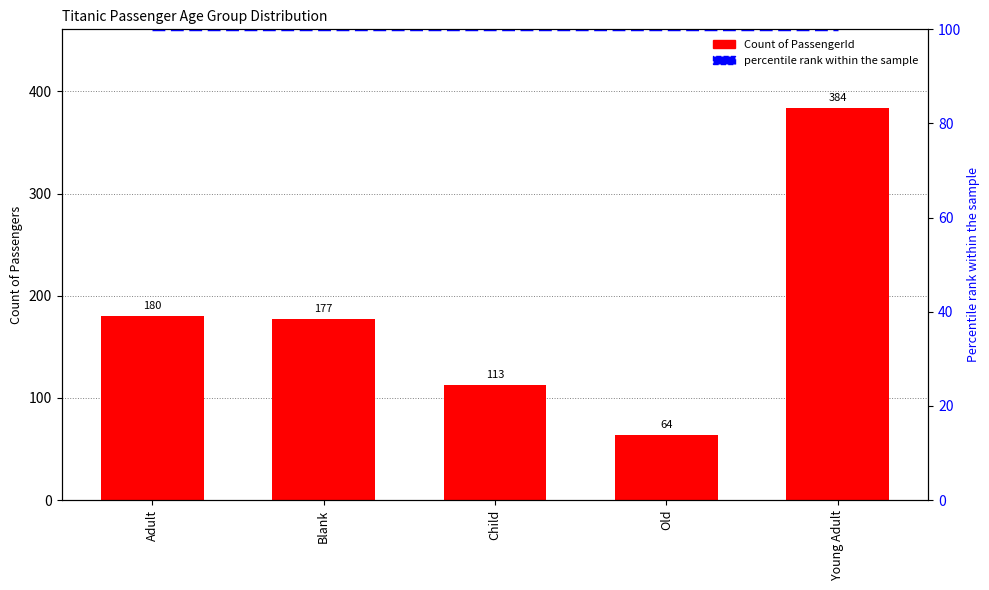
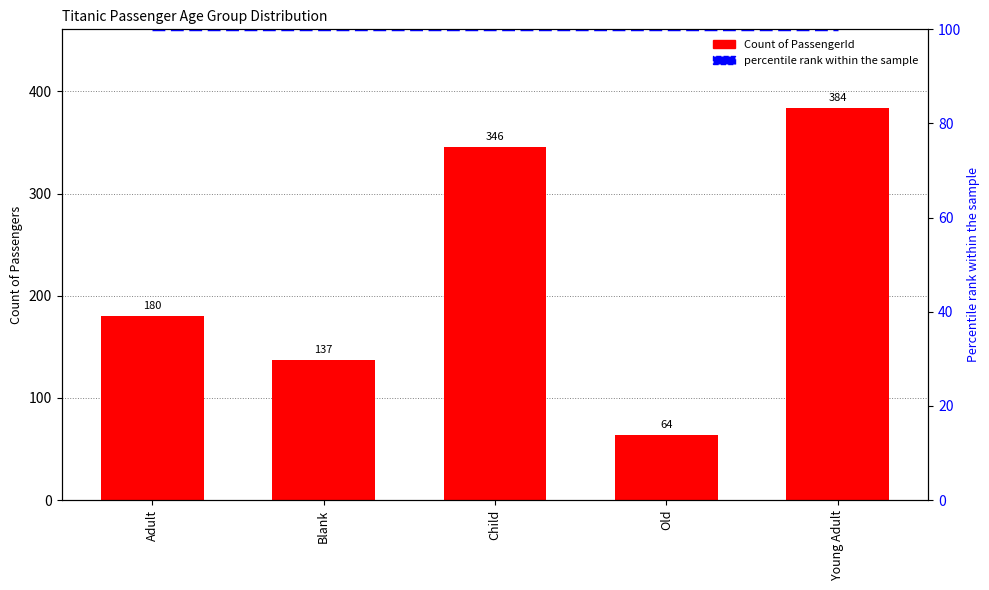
Count of PassengerId, Blank: 177 -> 137
Count of PassengerId, Child: 113 -> 346
